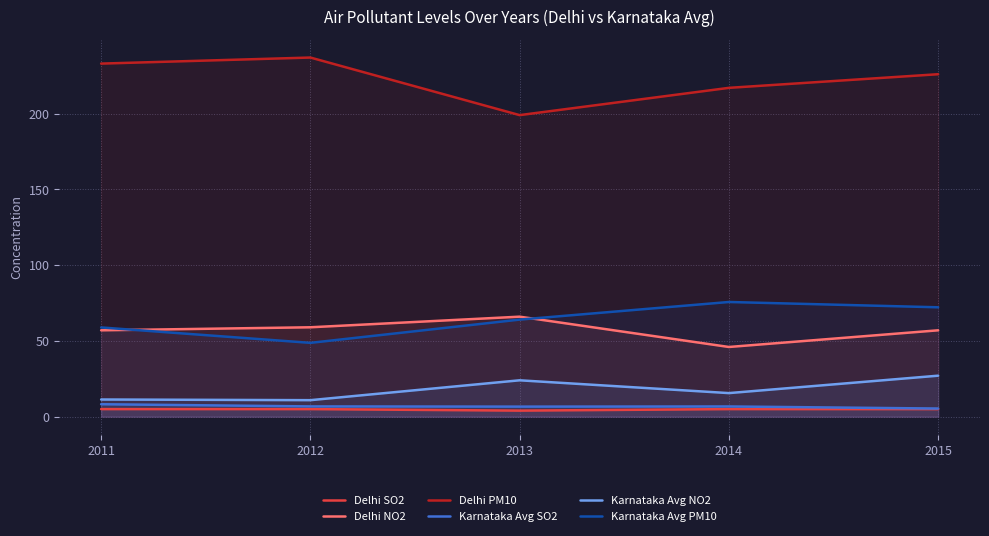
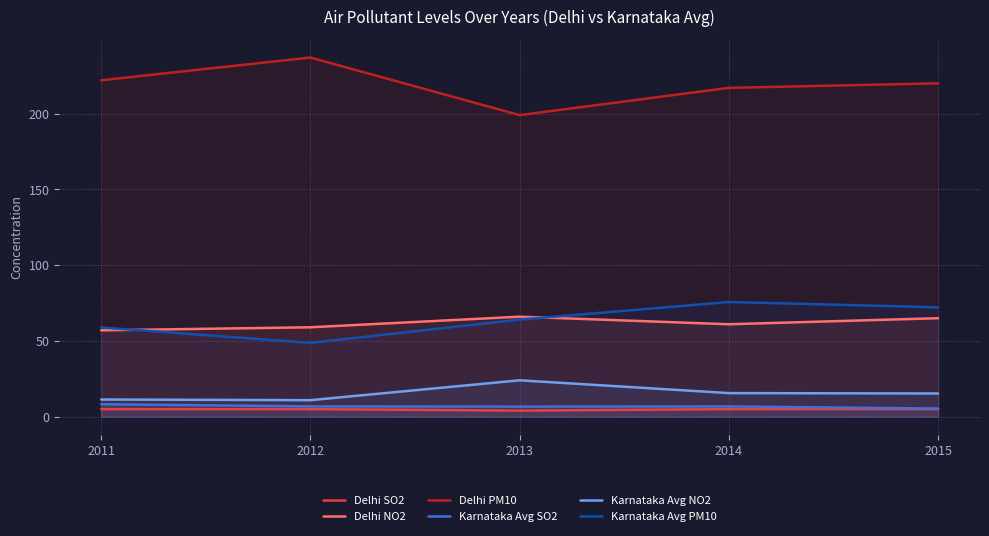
Delhi PM10, 2011: 233 -> 222
Delhi NO2, 2014: 46 -> 61
Delhi NO2, 2015: 57 -> 65
Delhi PM10, 2015: 226 -> 220
Karnataka Avg NO2, 2015: 27 -> 15
